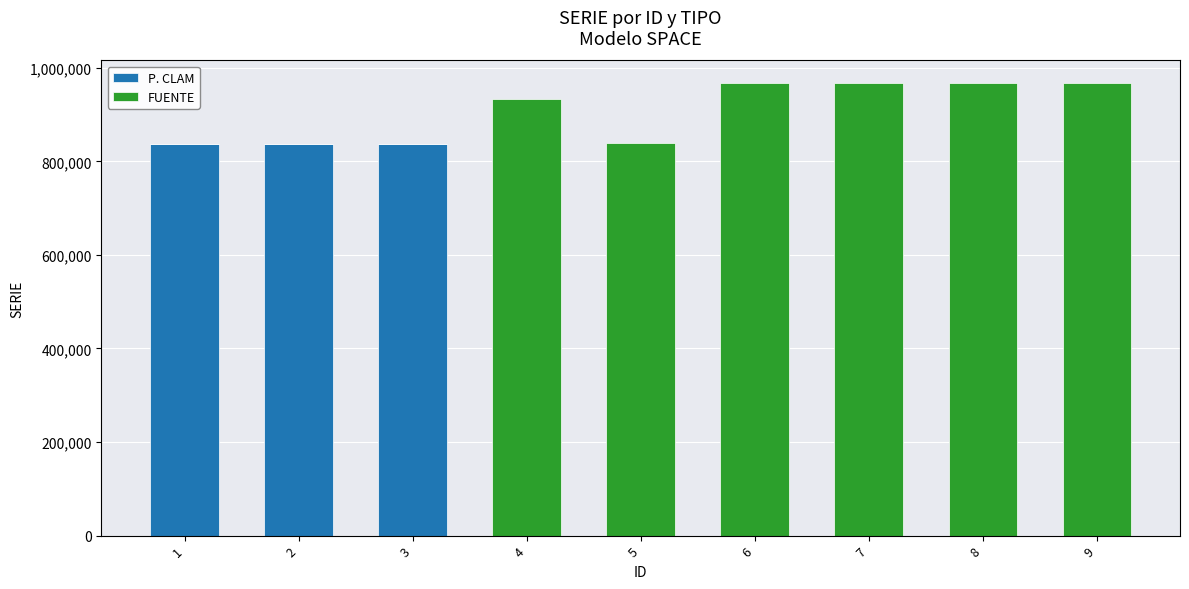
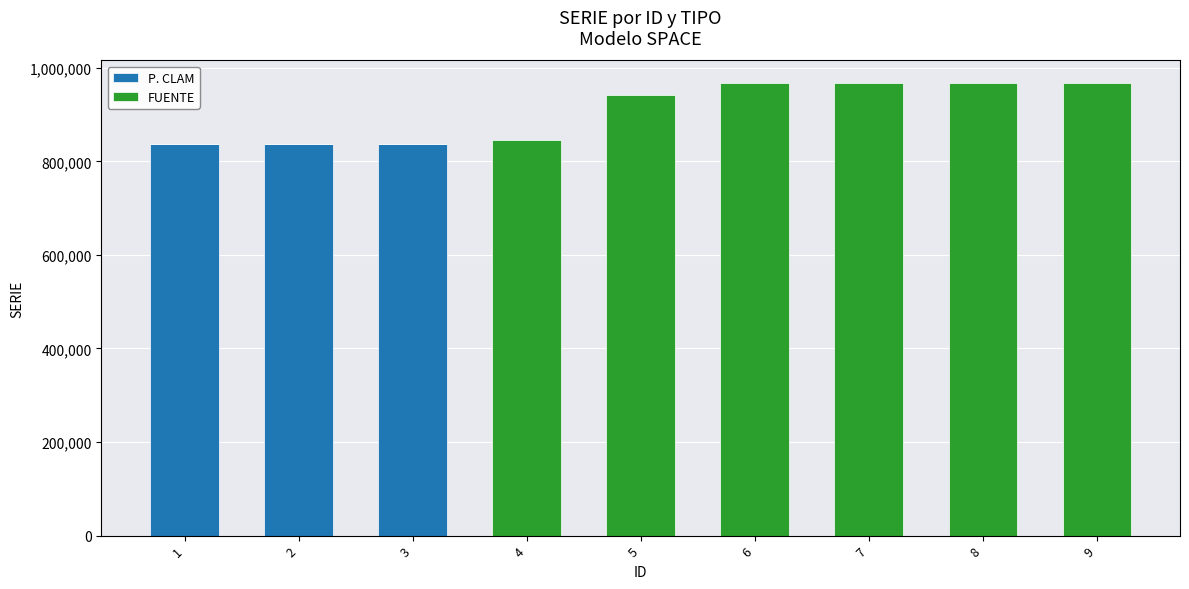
FUENTE, 4: 930,000 -> 850,000
FUENTE, 5: 840,000 -> 940,000
